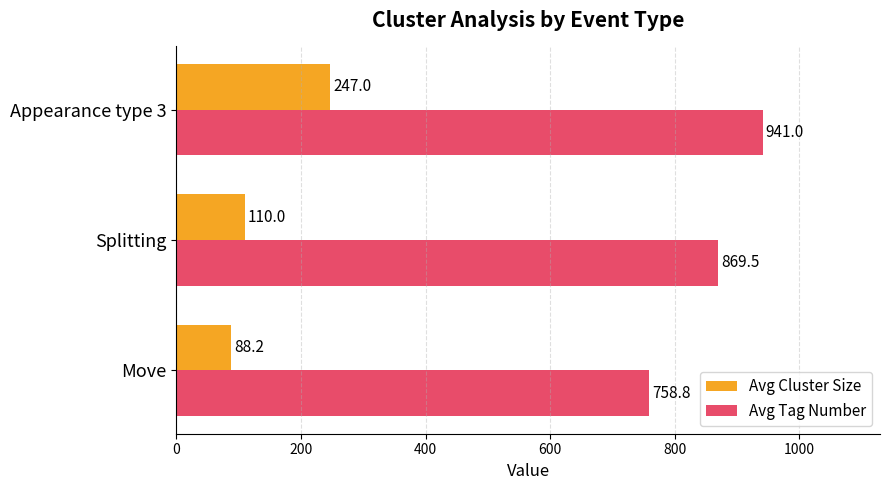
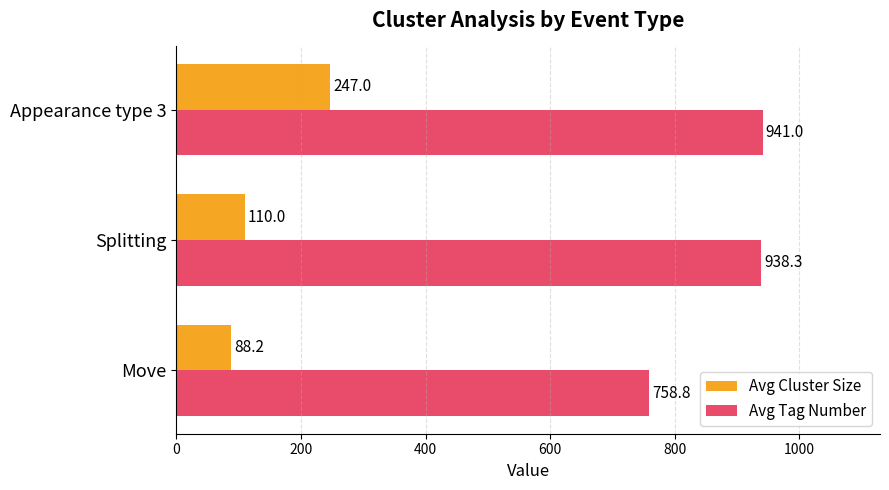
Avg Tag Number, Splitting: 869.5 -> 938.3
